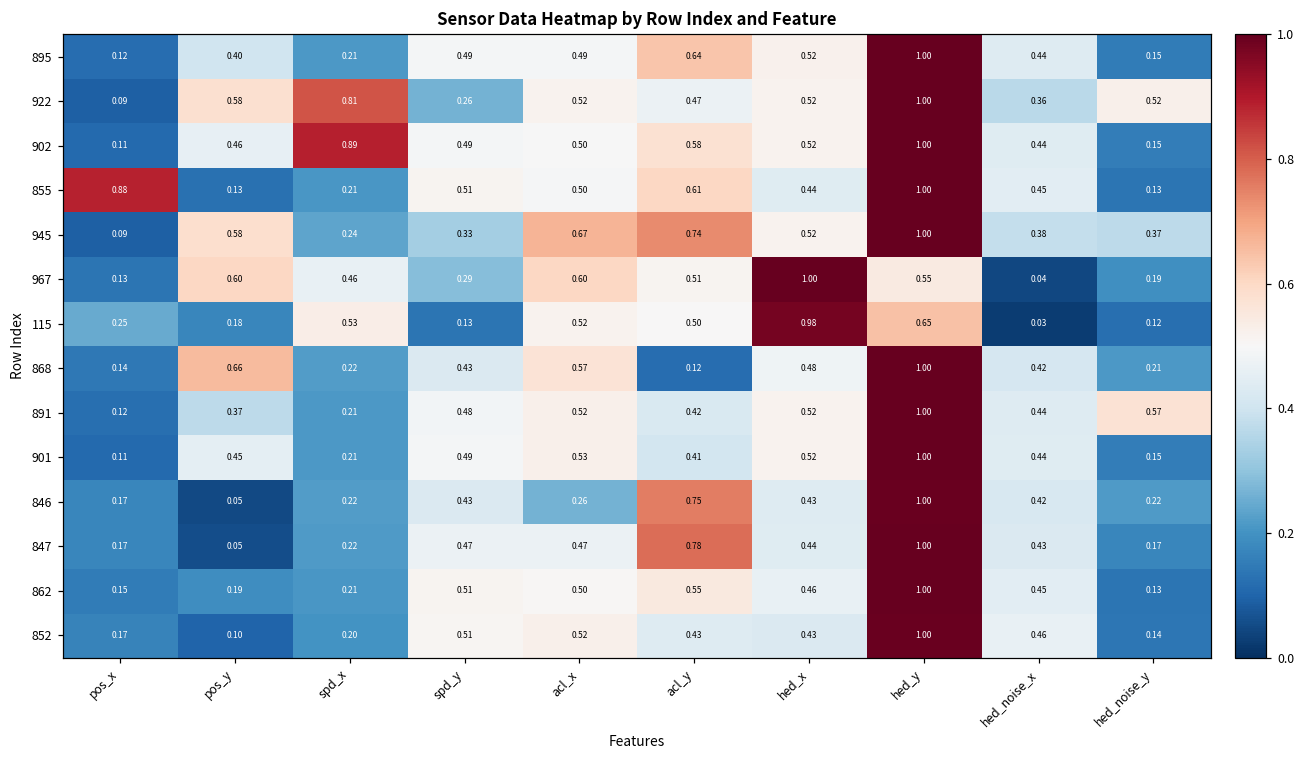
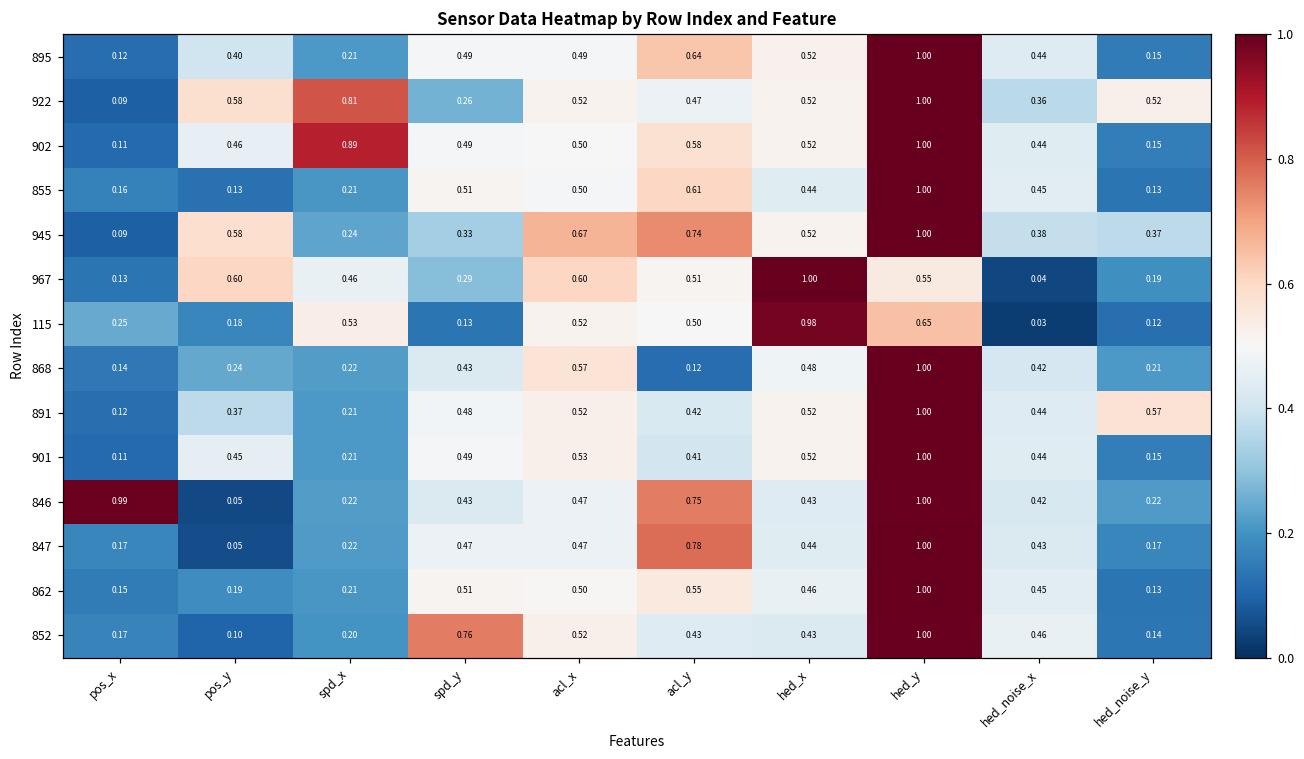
855, pos_x: 0.88 -> 0.16
868, pos_y: 0.66 -> 0.24
846, pos_x: 0.17 -> 0.99
846, acl_x: 0.26 -> 0.47
852, spd_y: 0.51 -> 0.76
